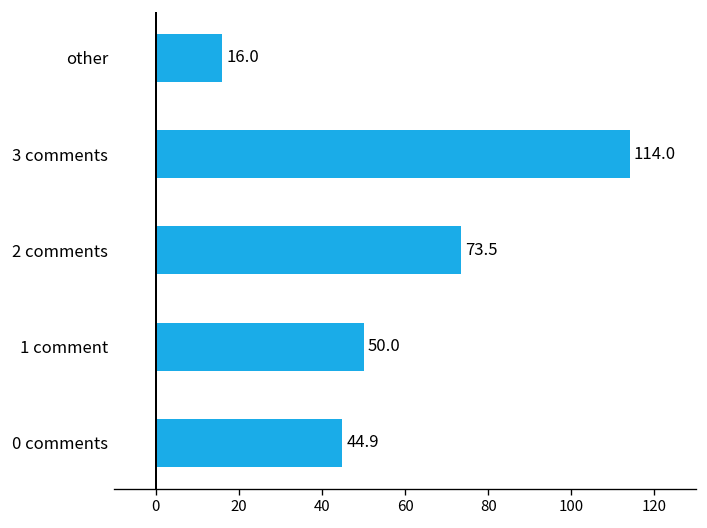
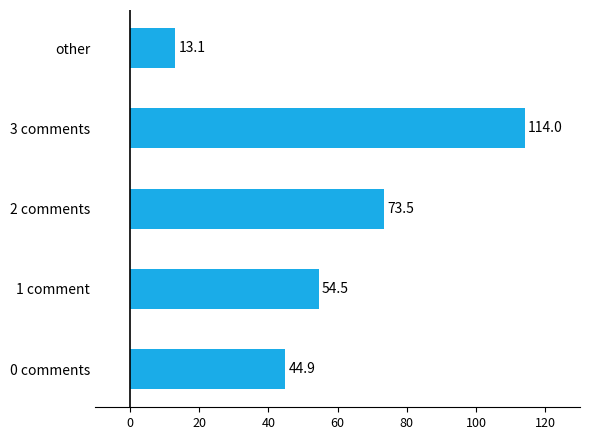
other: 16.0 -> 13.1
1 comment: 50.0 -> 54.5
